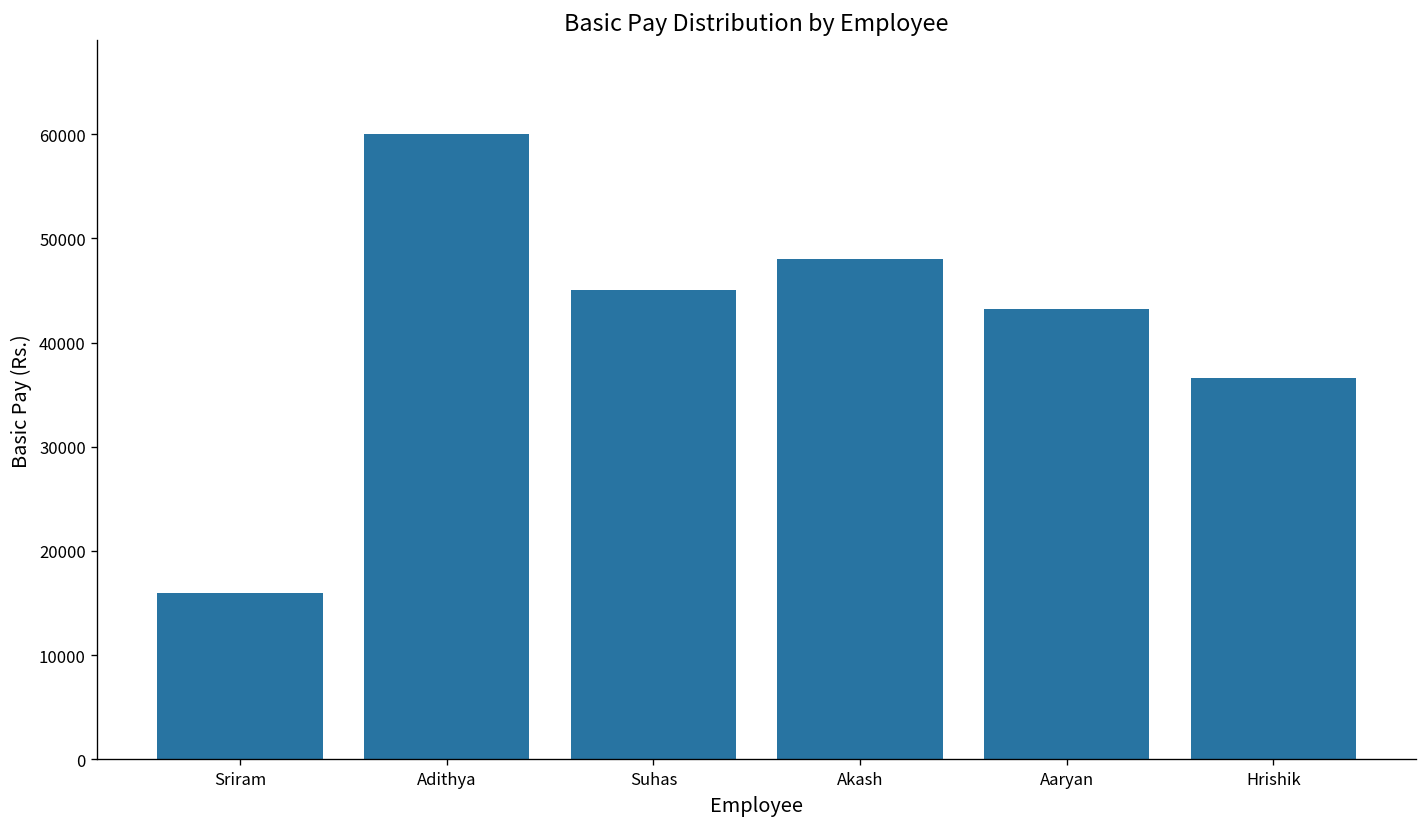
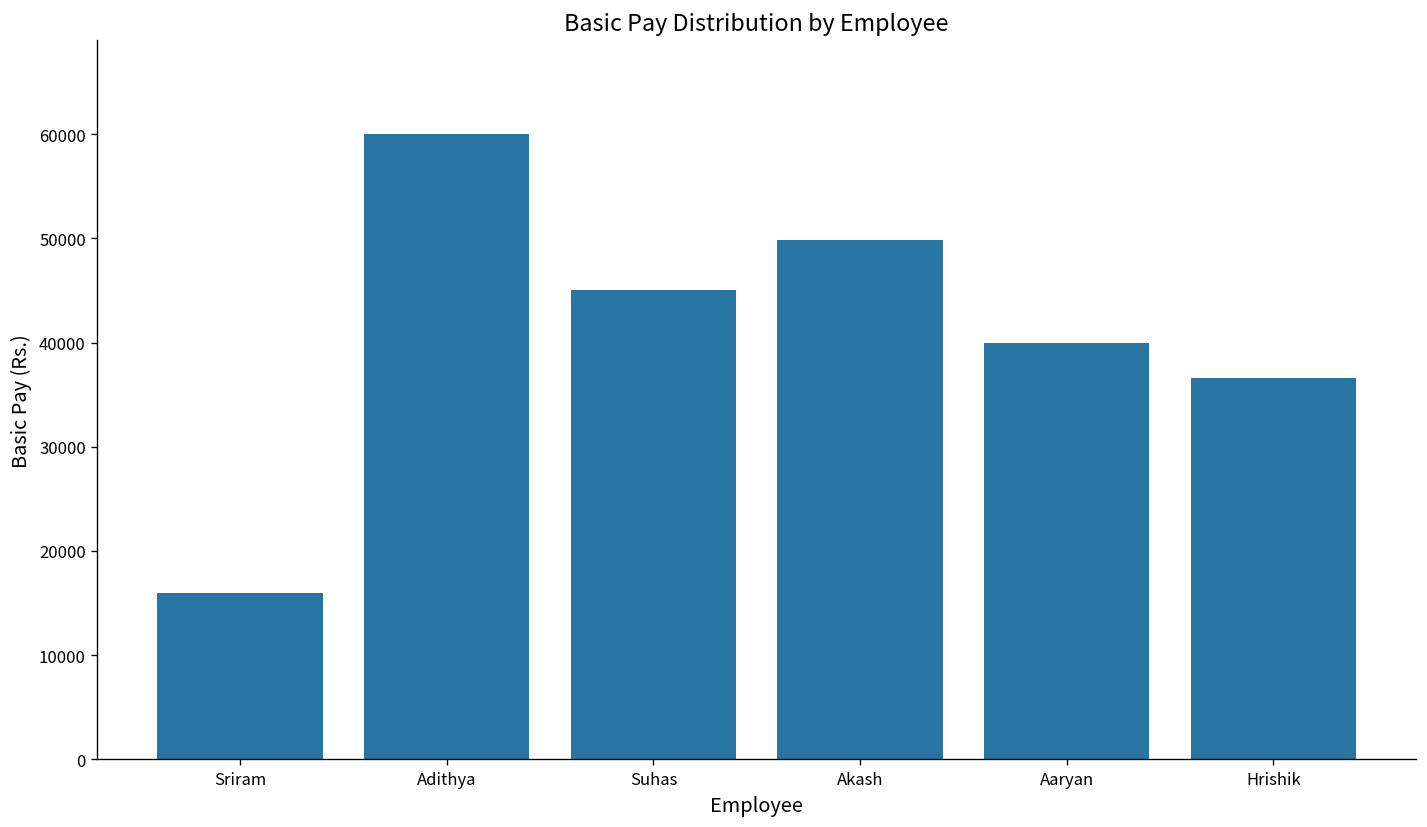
Akash: 48000 -> 50000
Aaryan: 43000 -> 40000
